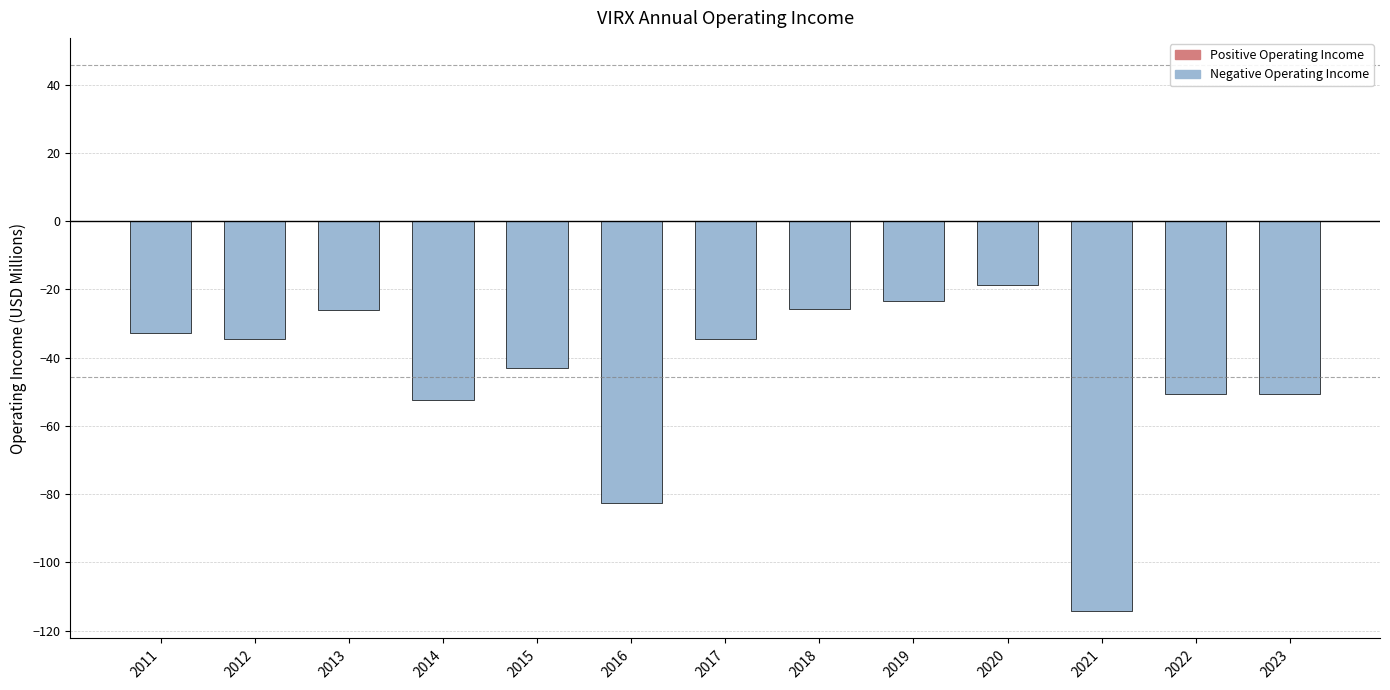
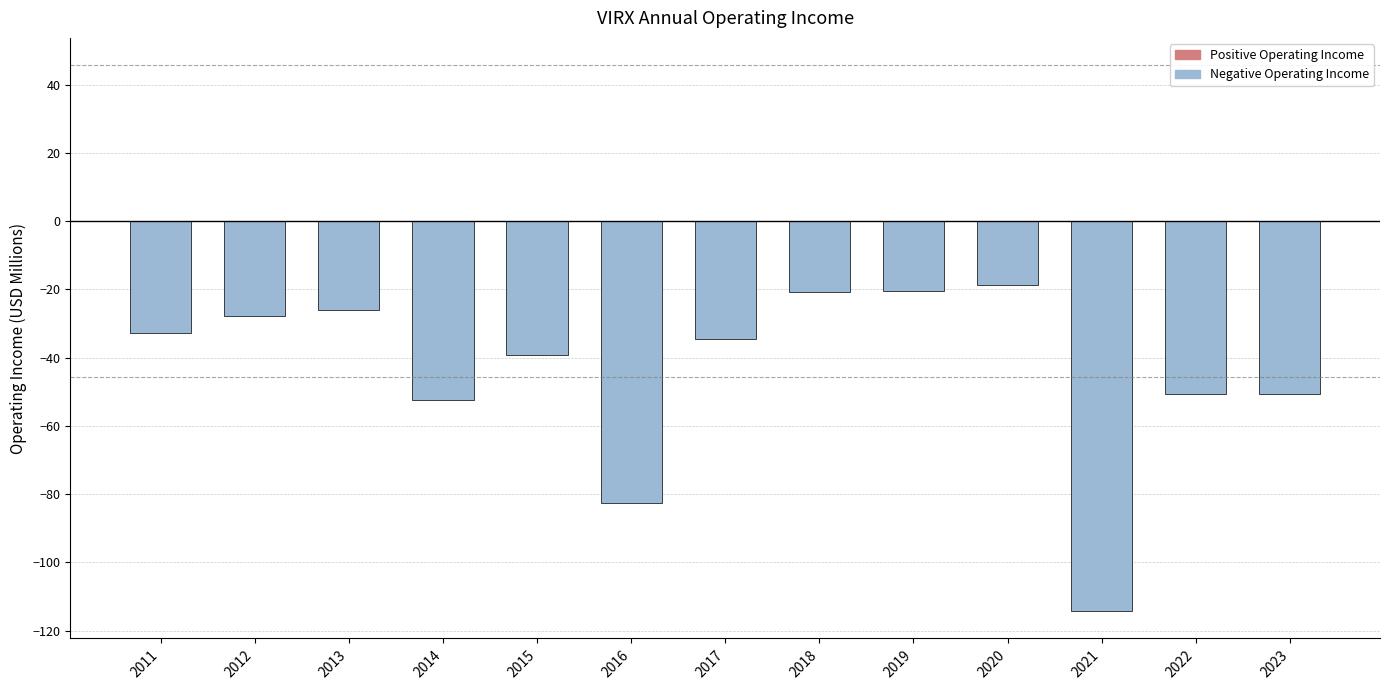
2012: -35 -> -28
2015: -43 -> -39
2018: -26 -> -21
2019: -23 -> -20
